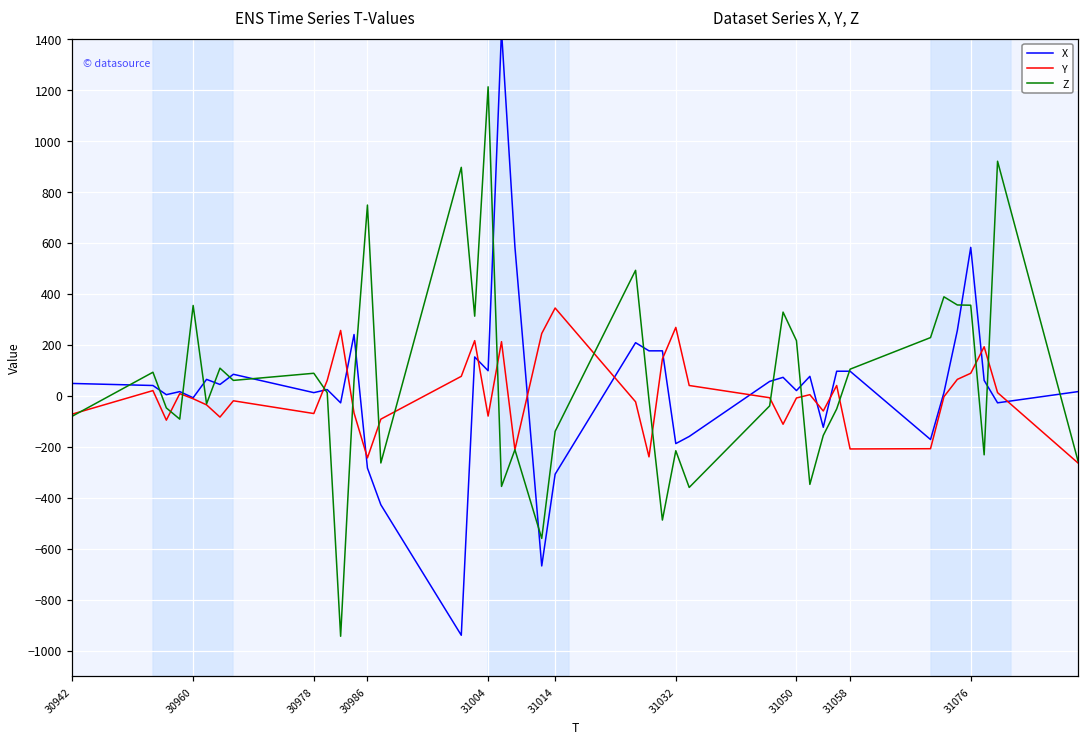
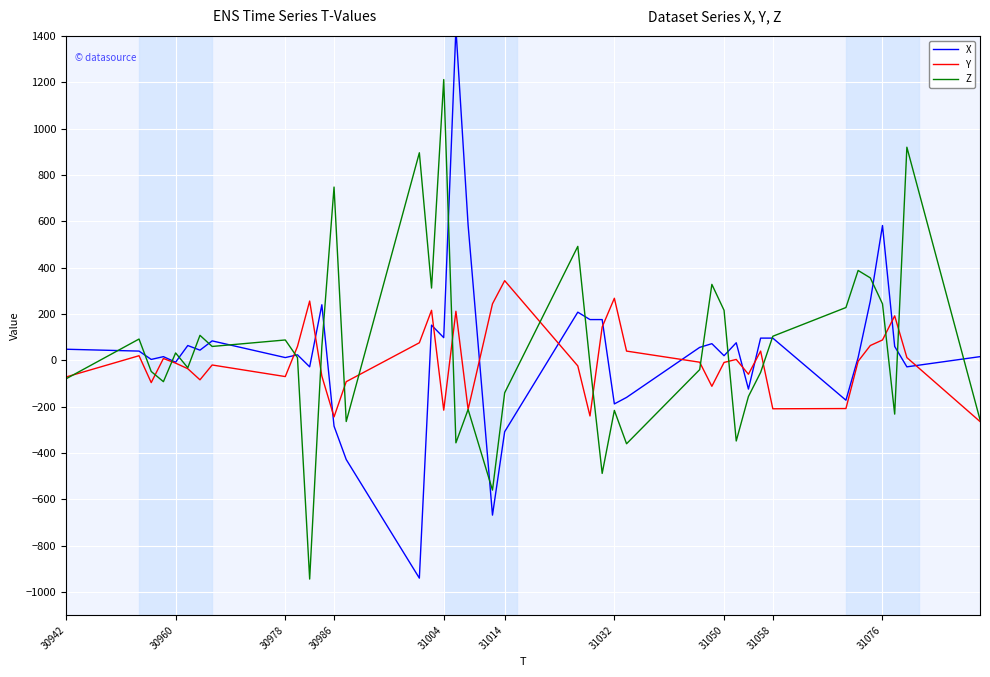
Z, 30960: 350 -> 30
Y, 31004: -80 -> -220
Z, 31076: 360 -> 240
